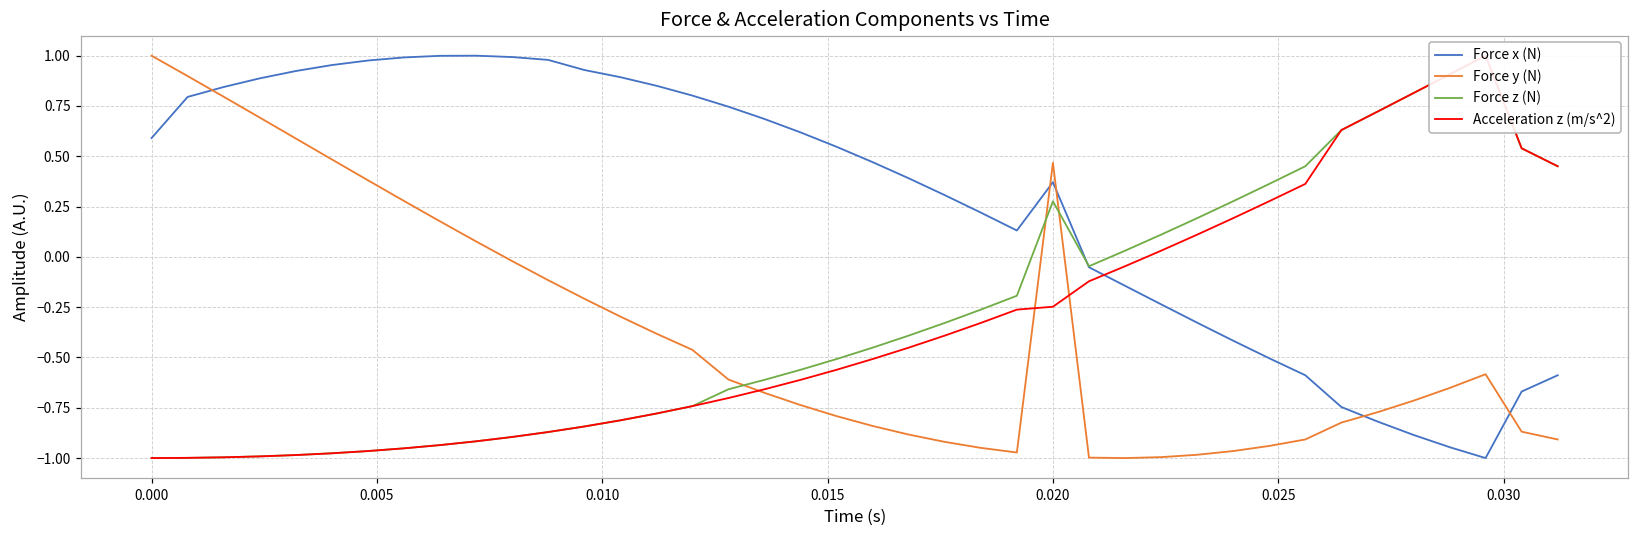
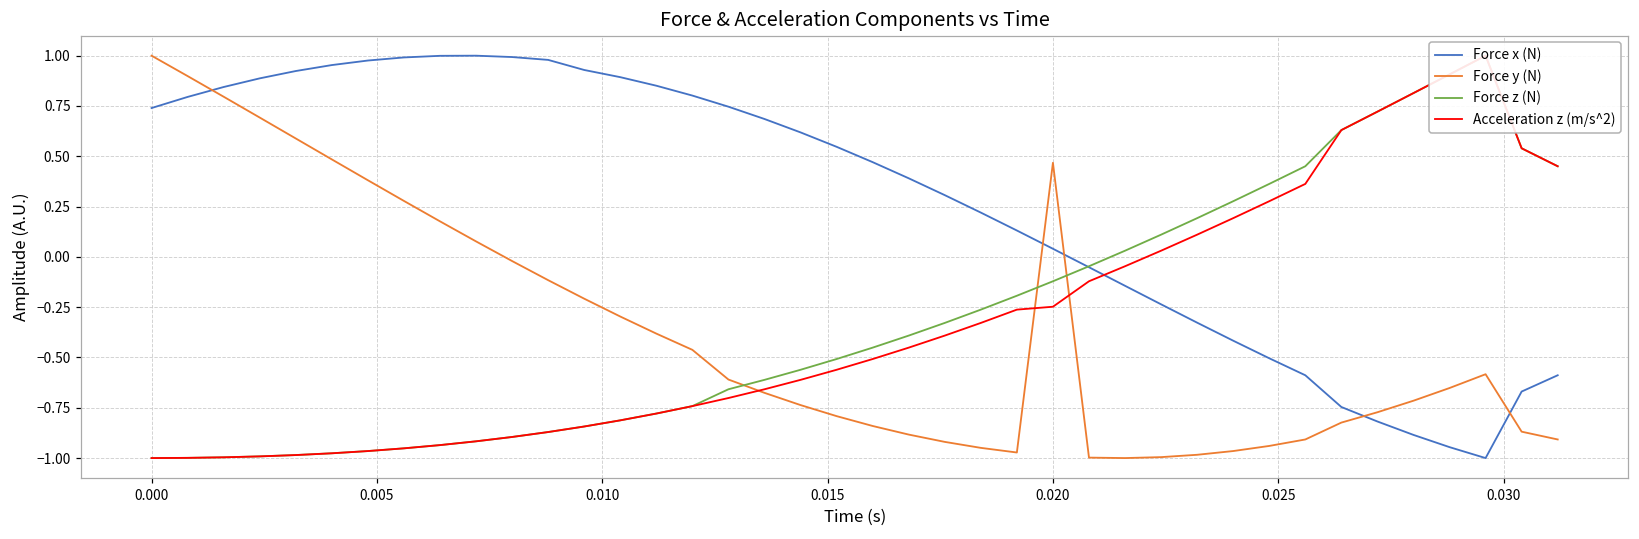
Force x (N), 0.000: 0.59 -> 0.74
Force x (N), 0.020: 0.37 -> 0.04
Force z (N), 0.020: 0.28 -> -0.12
